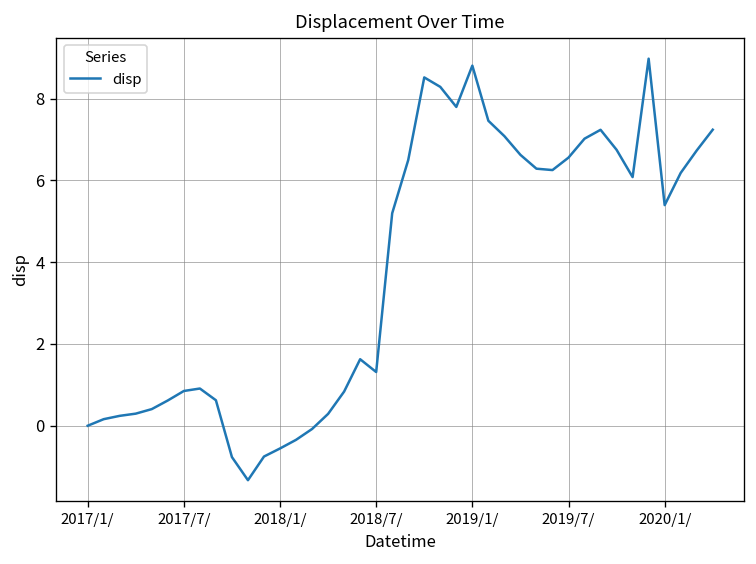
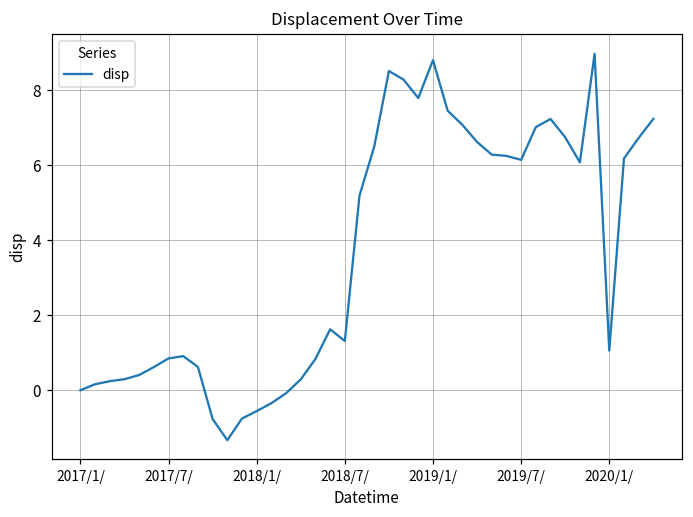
2019/7/: 6.6 -> 6.1
2020/1/: 5.4 -> 1.1
